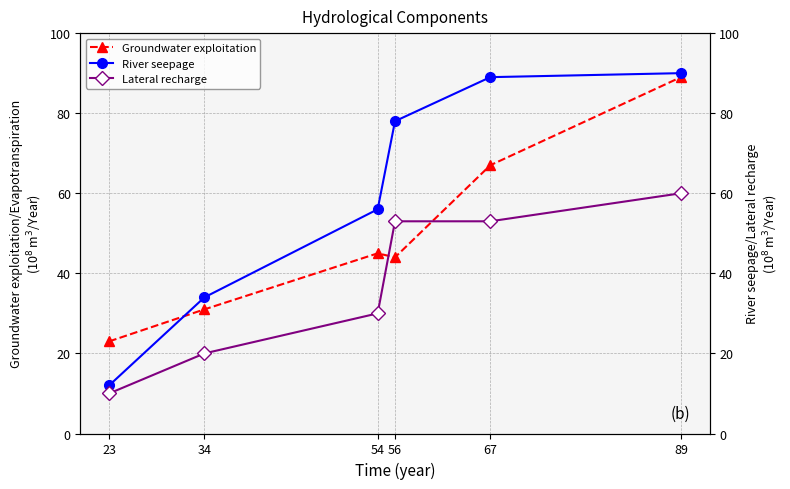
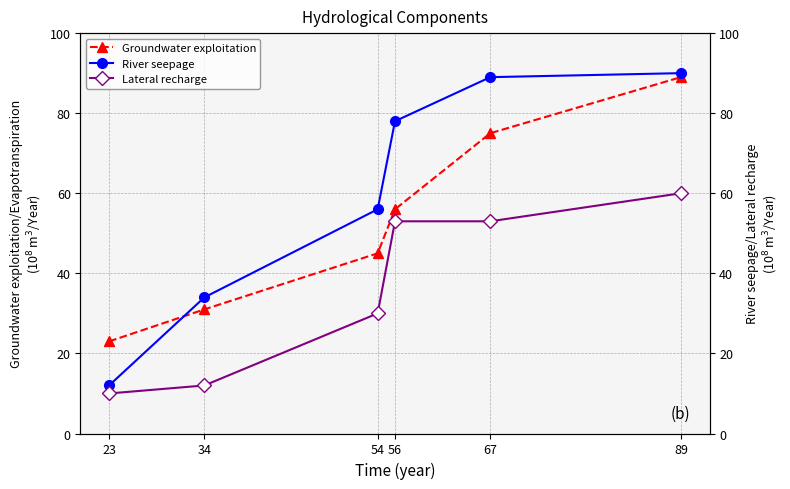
Groundwater exploitation, 56: 44 -> 56
Groundwater exploitation, 67: 67 -> 75
Lateral recharge, 34: 20 -> 12
